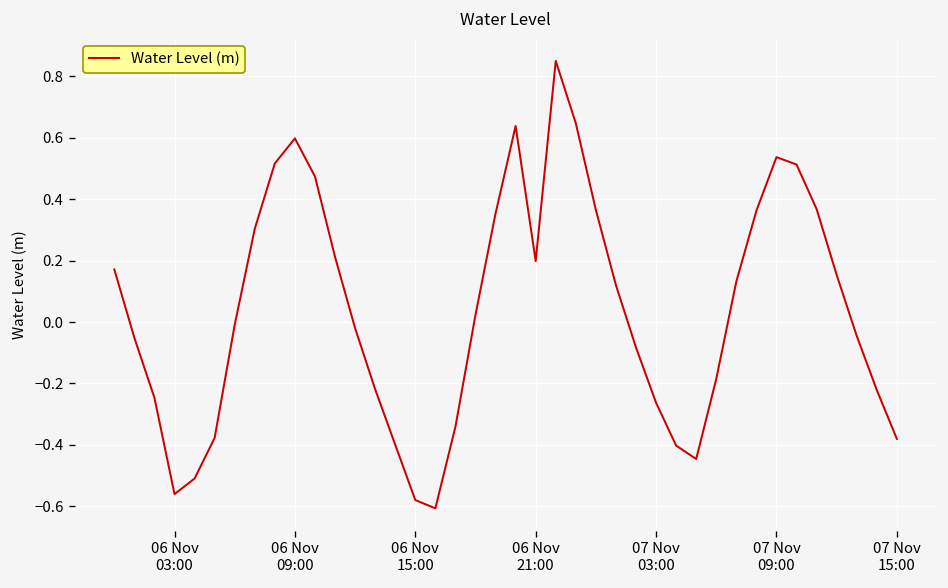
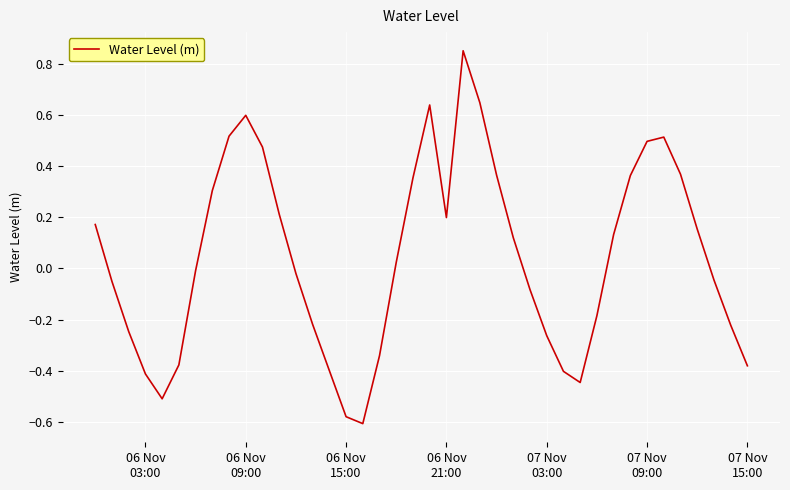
06 Nov 03:00: -0.56 -> -0.41
07 Nov 09:00: 0.54 -> 0.50
